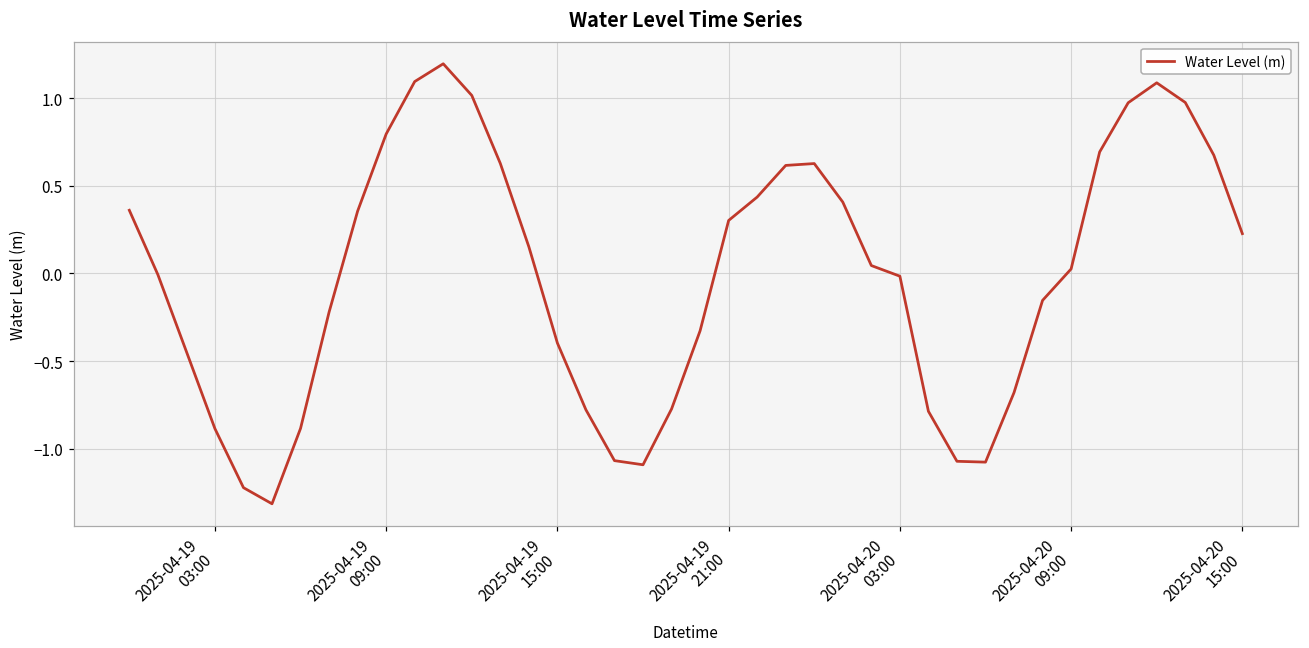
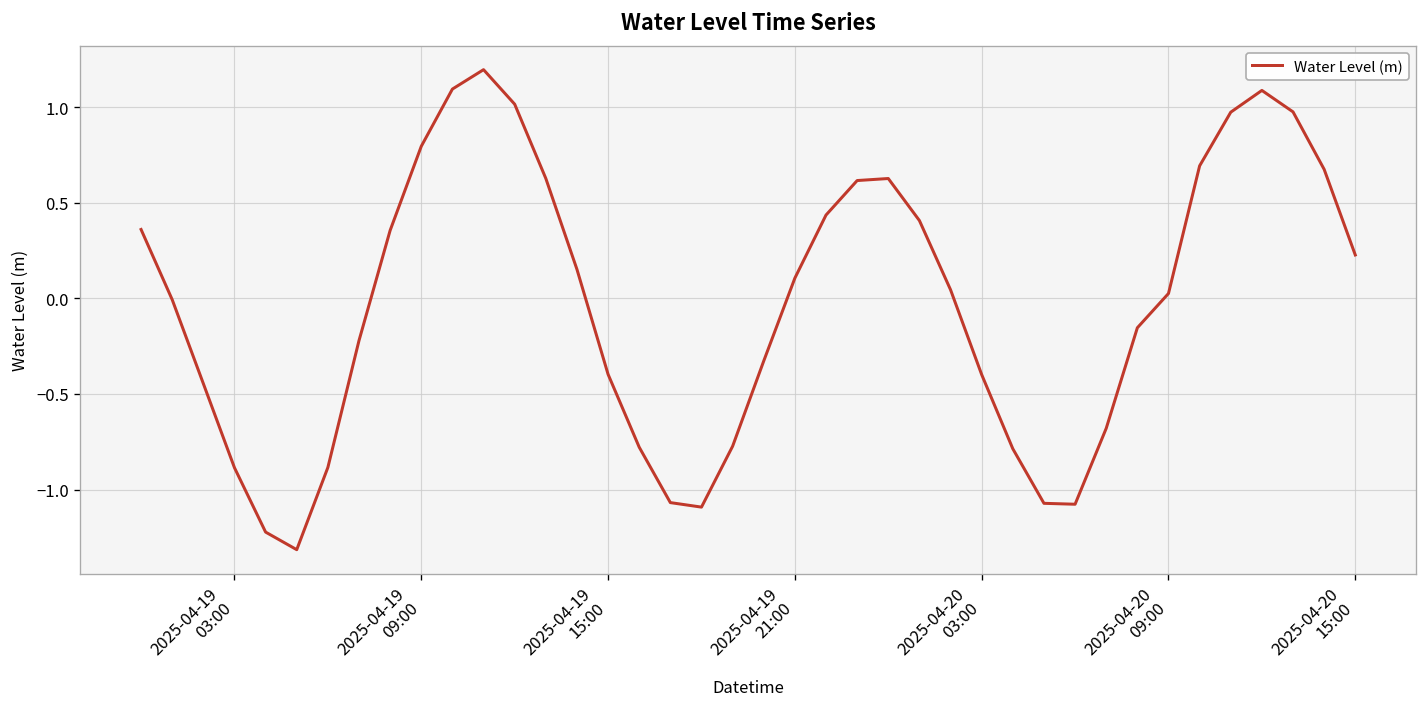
2025-04-19 21:00: 0.30 -> 0.11
2025-04-20 03:00: -0.02 -> -0.40
